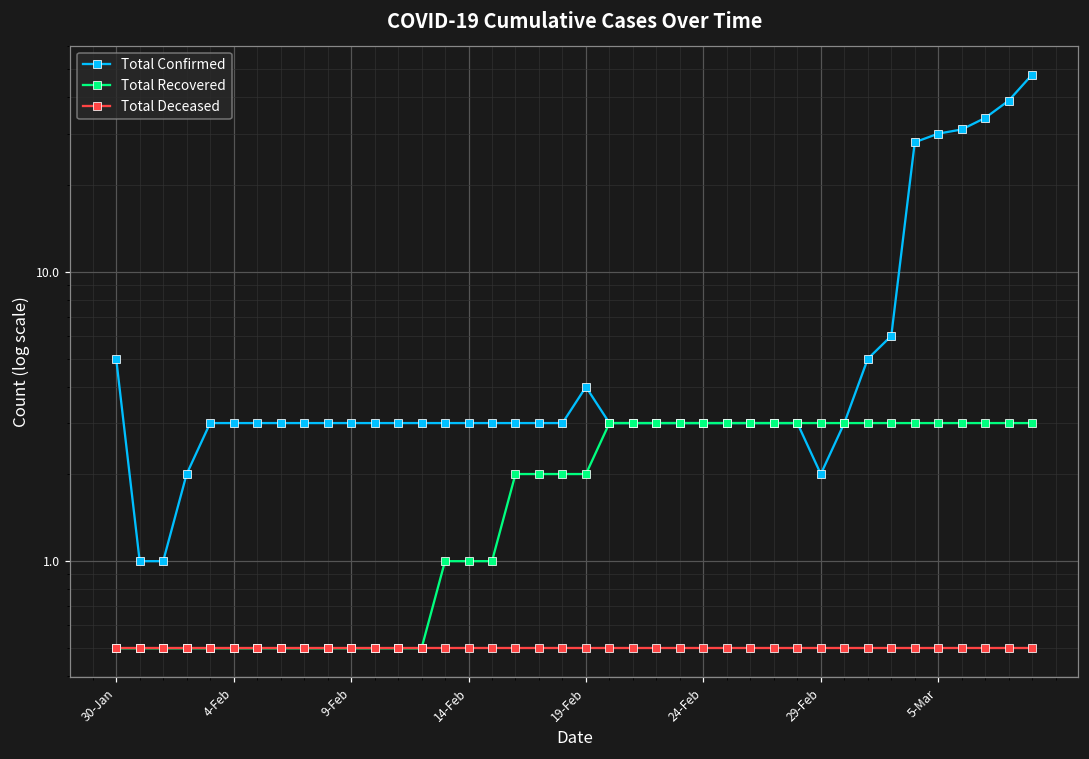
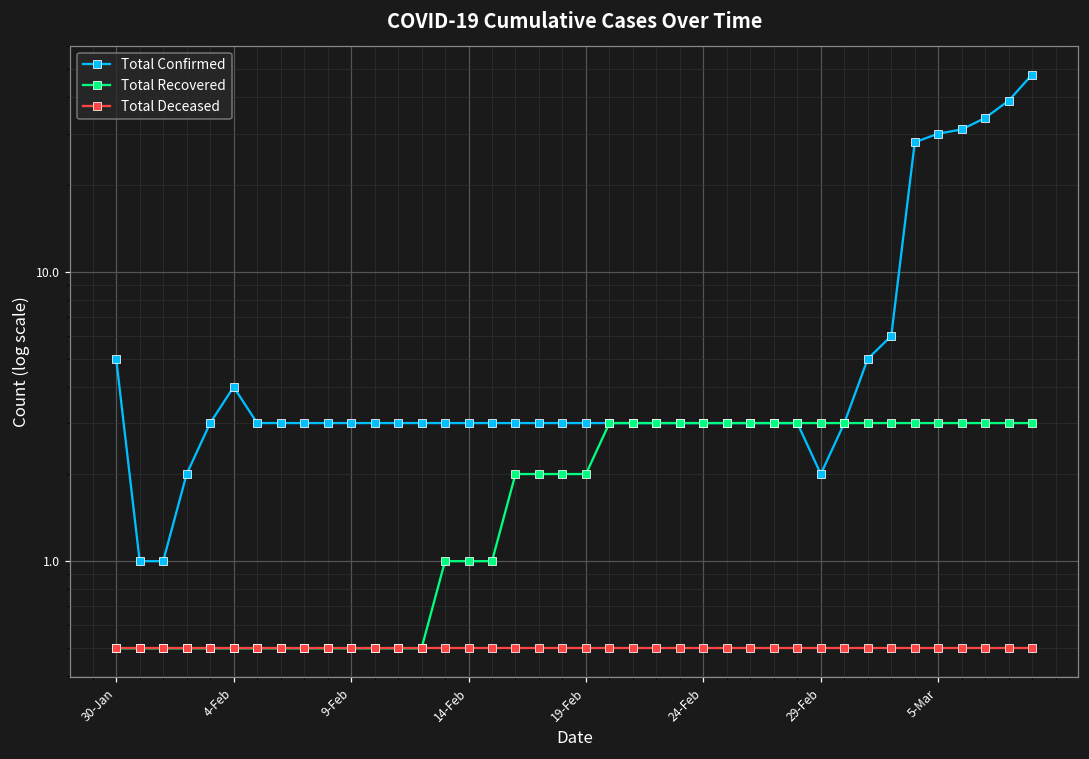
Total Confirmed, 4-Feb: 3 -> 4
Total Confirmed, 19-Feb: 4 -> 3
